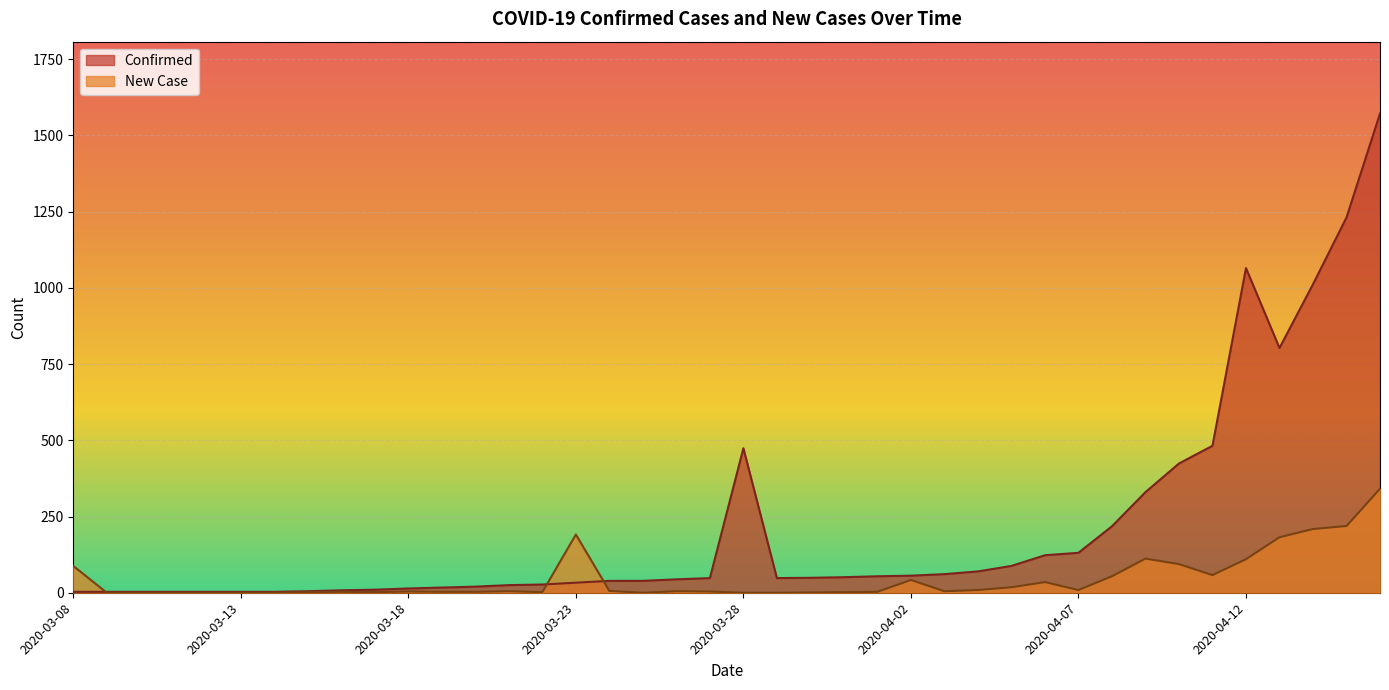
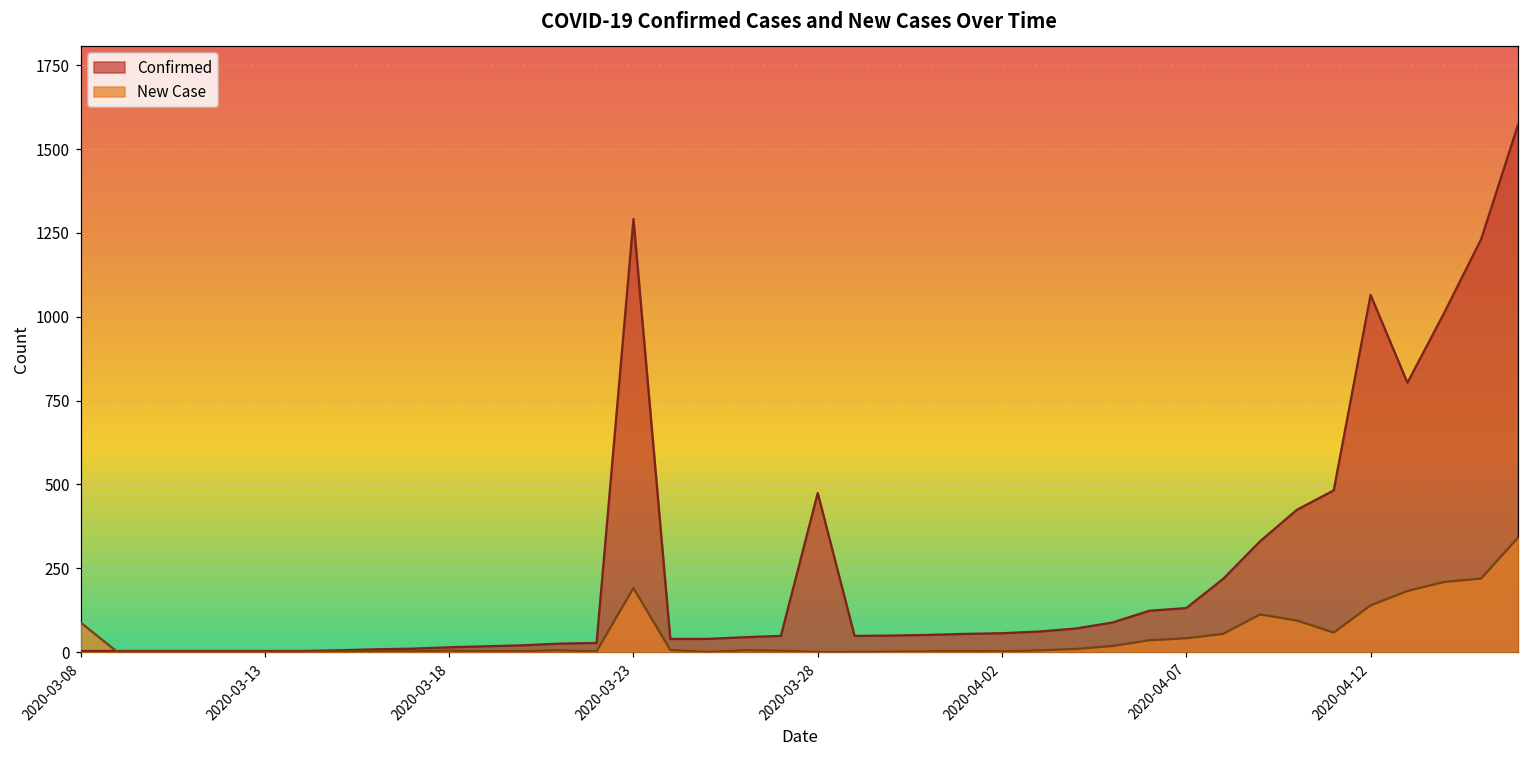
Confirmed, 2020-03-23: 30 -> 1290
New Case, 2020-04-02: 40 -> 0
New Case, 2020-04-07: 10 -> 40
New Case, 2020-04-12: 110 -> 140
